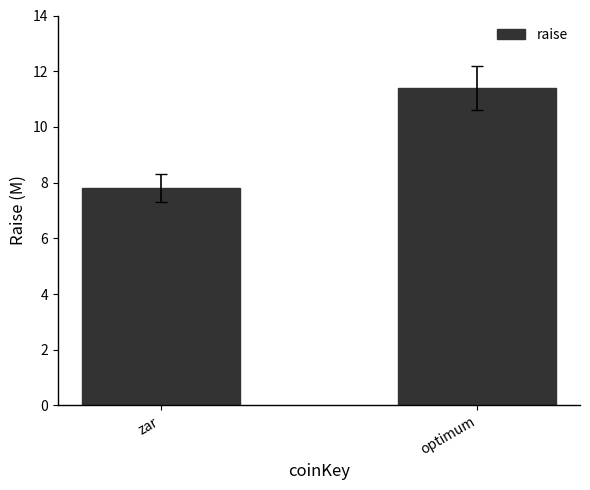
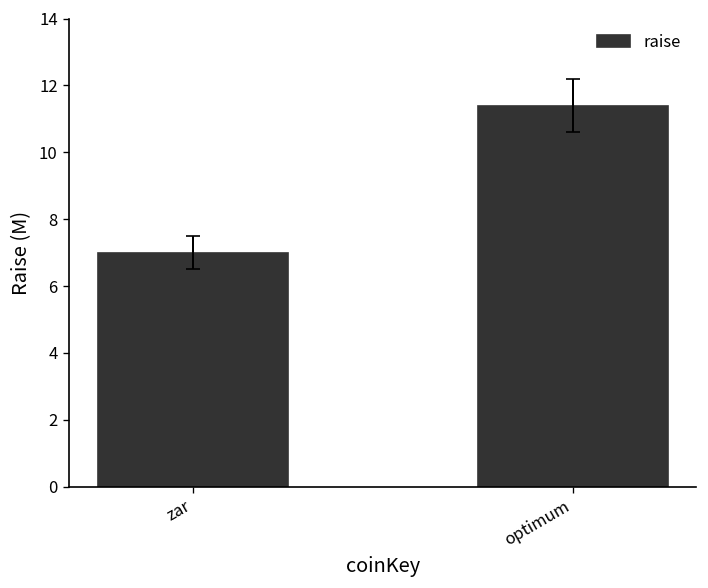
raise, zar: 7.8 -> 7.0
